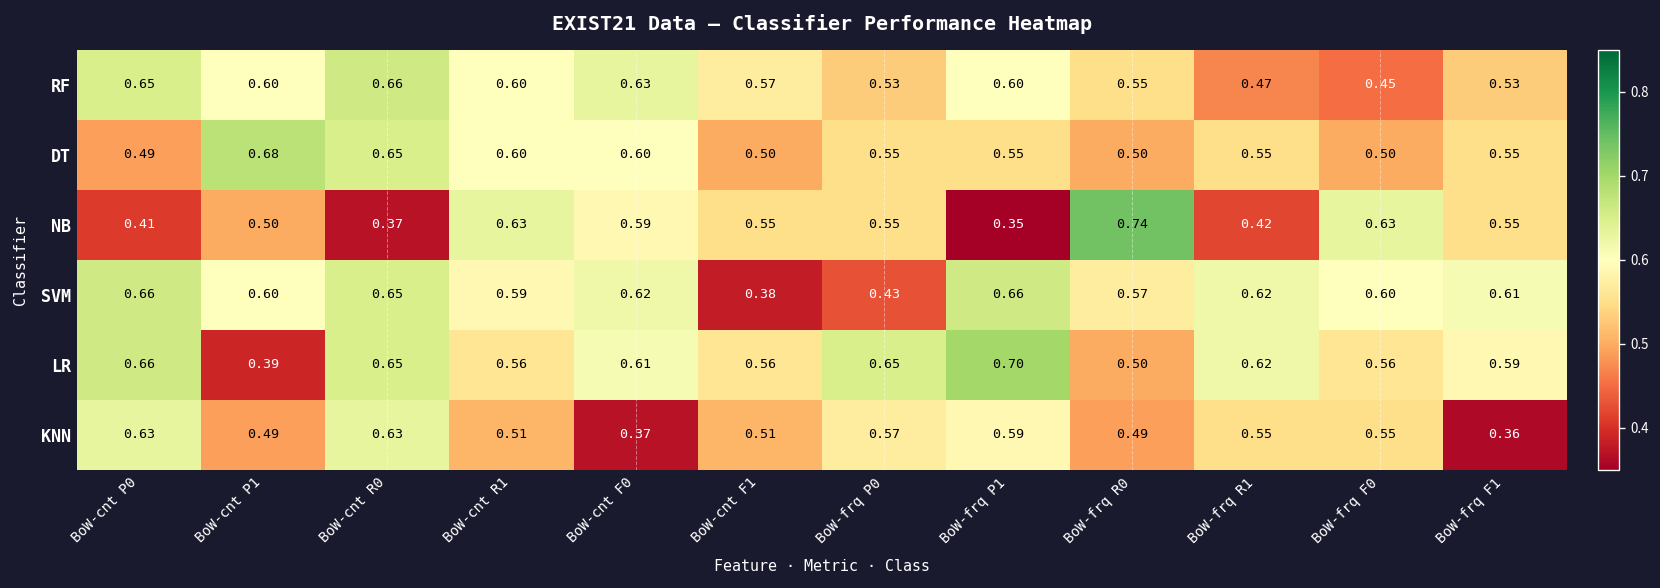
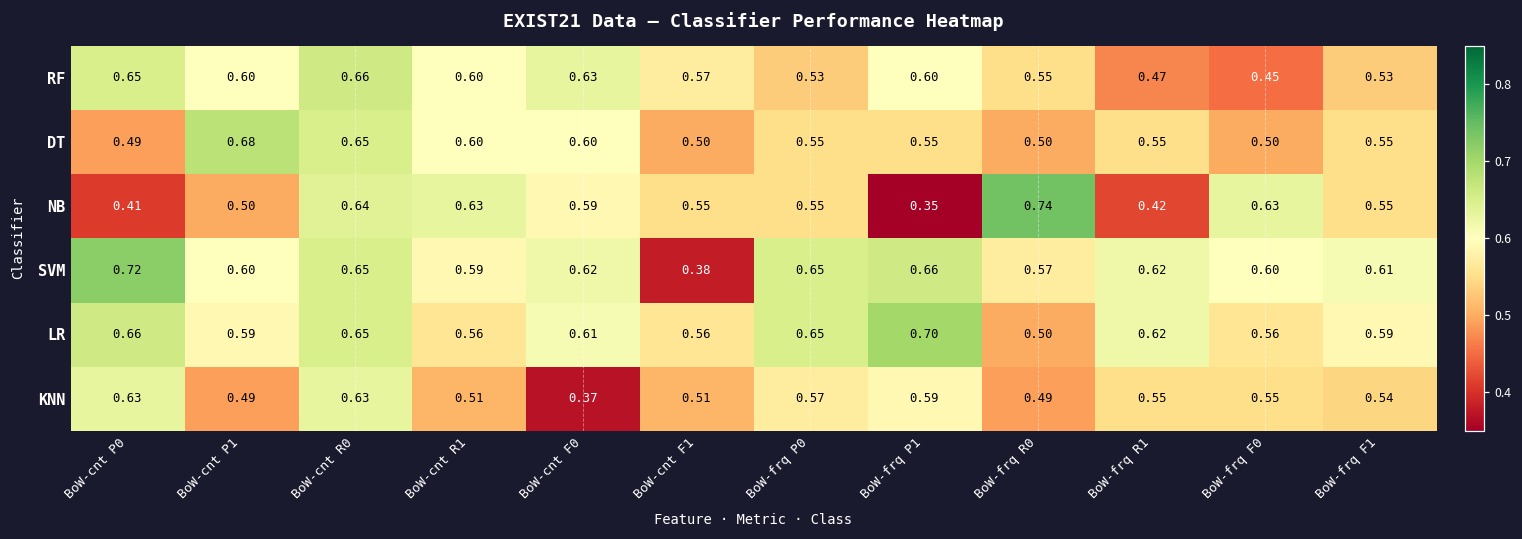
NB, BoW-cnt R0: 0.37 -> 0.64
SVM, BoW-cnt P0: 0.66 -> 0.72
SVM, BoW-frq P0: 0.43 -> 0.65
LR, BoW-cnt P1: 0.39 -> 0.59
KNN, BoW-frq F1: 0.36 -> 0.54
